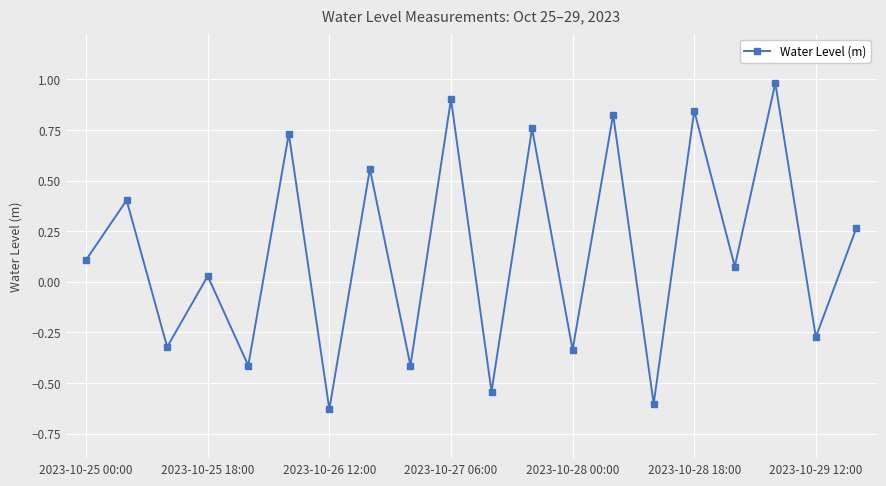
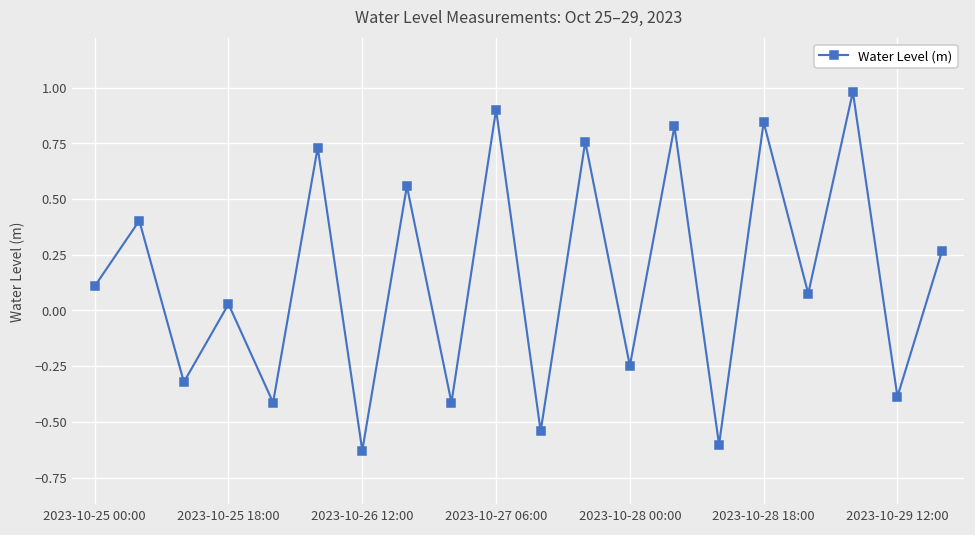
2023-10-28 00:00: -0.34 -> -0.25
2023-10-29 12:00: -0.27 -> -0.39
